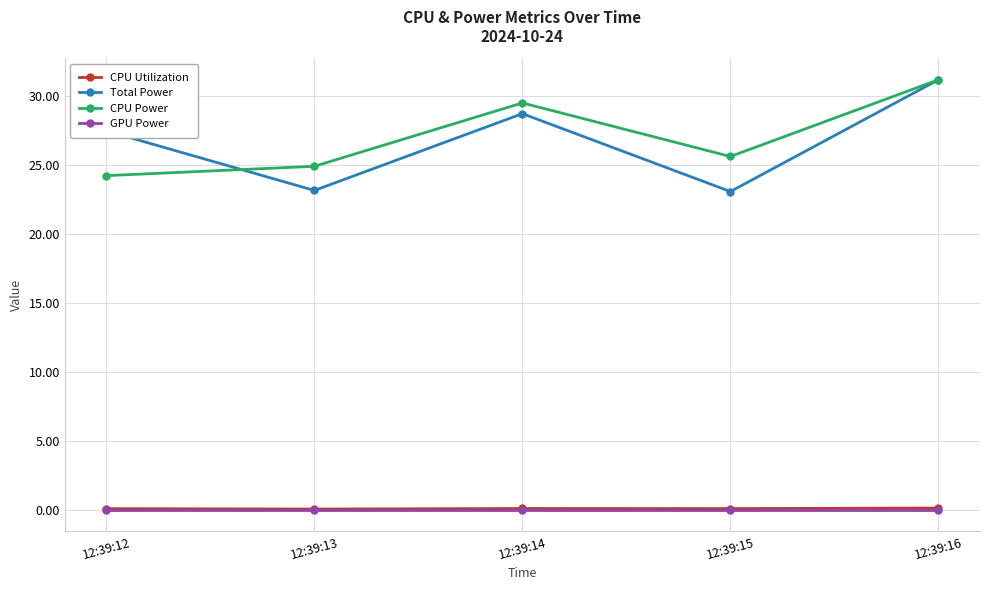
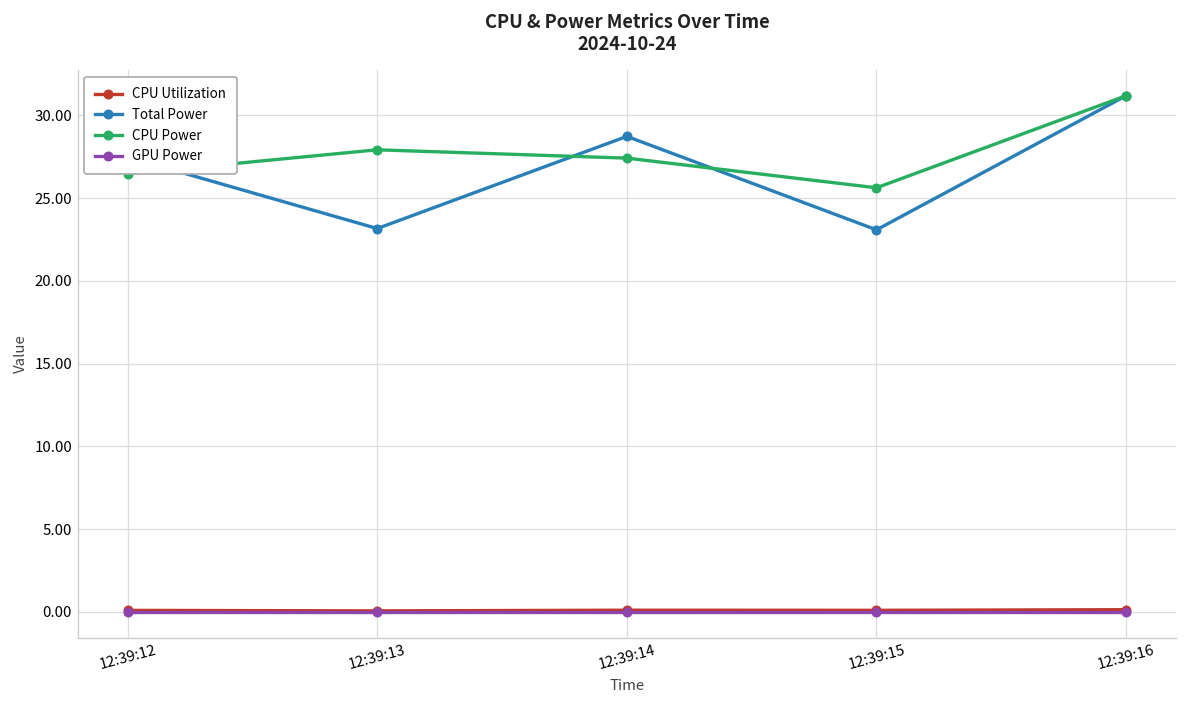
CPU Power, 12:39:12: 24.2 -> 26.5
CPU Power, 12:39:13: 24.9 -> 27.9
CPU Power, 12:39:14: 29.5 -> 27.4
